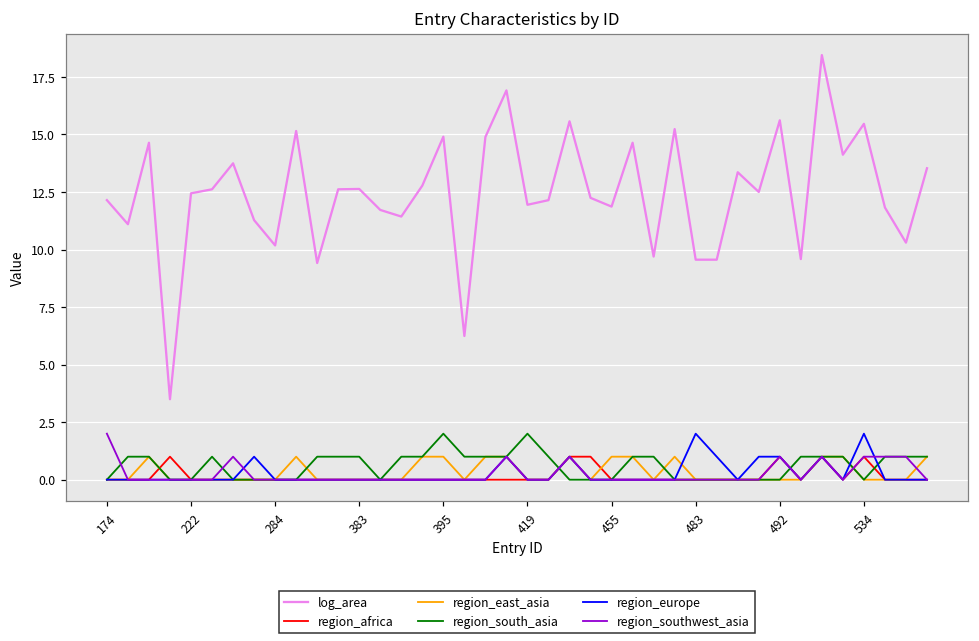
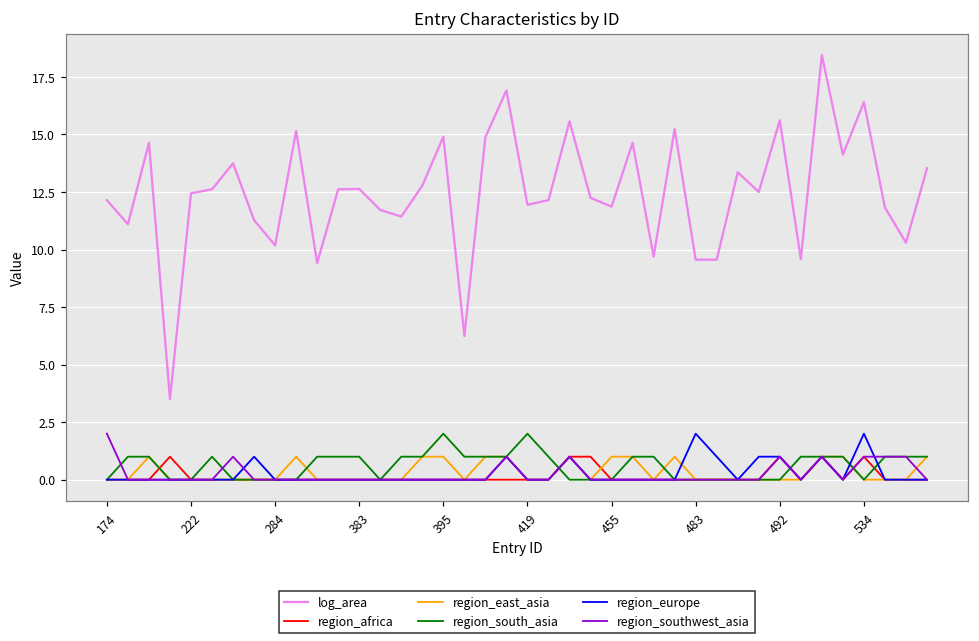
log_area, 534: 15.5 -> 16.4
